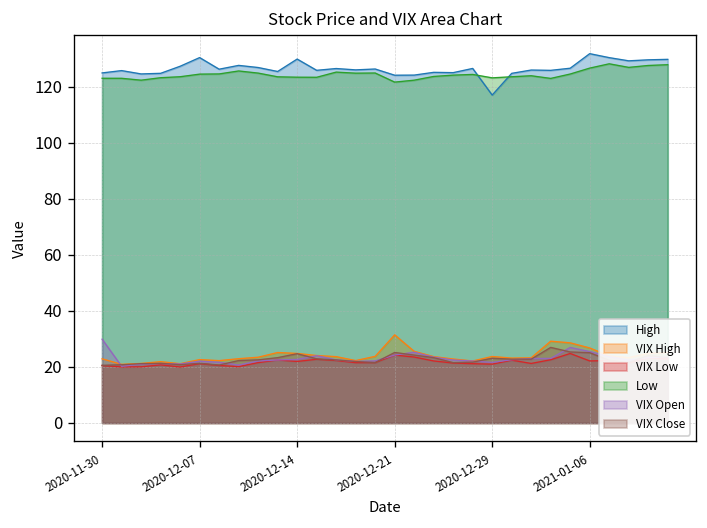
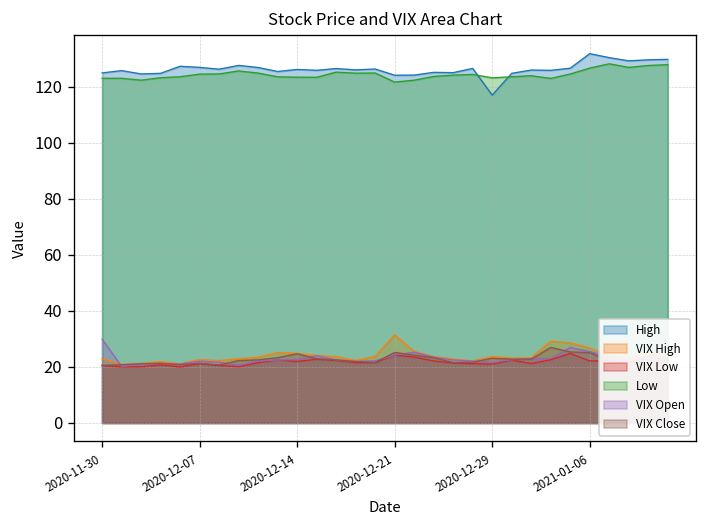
High, 2020-12-07: 130 -> 127
High, 2020-12-14: 130 -> 126
